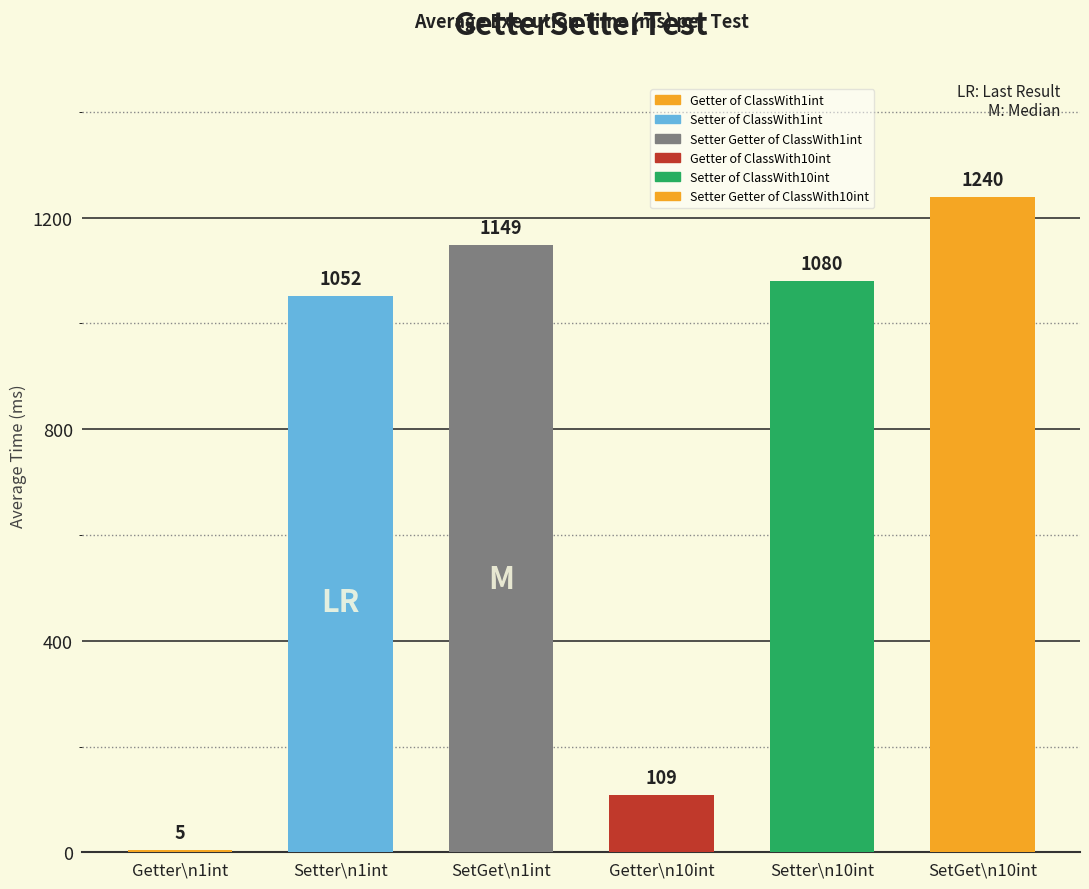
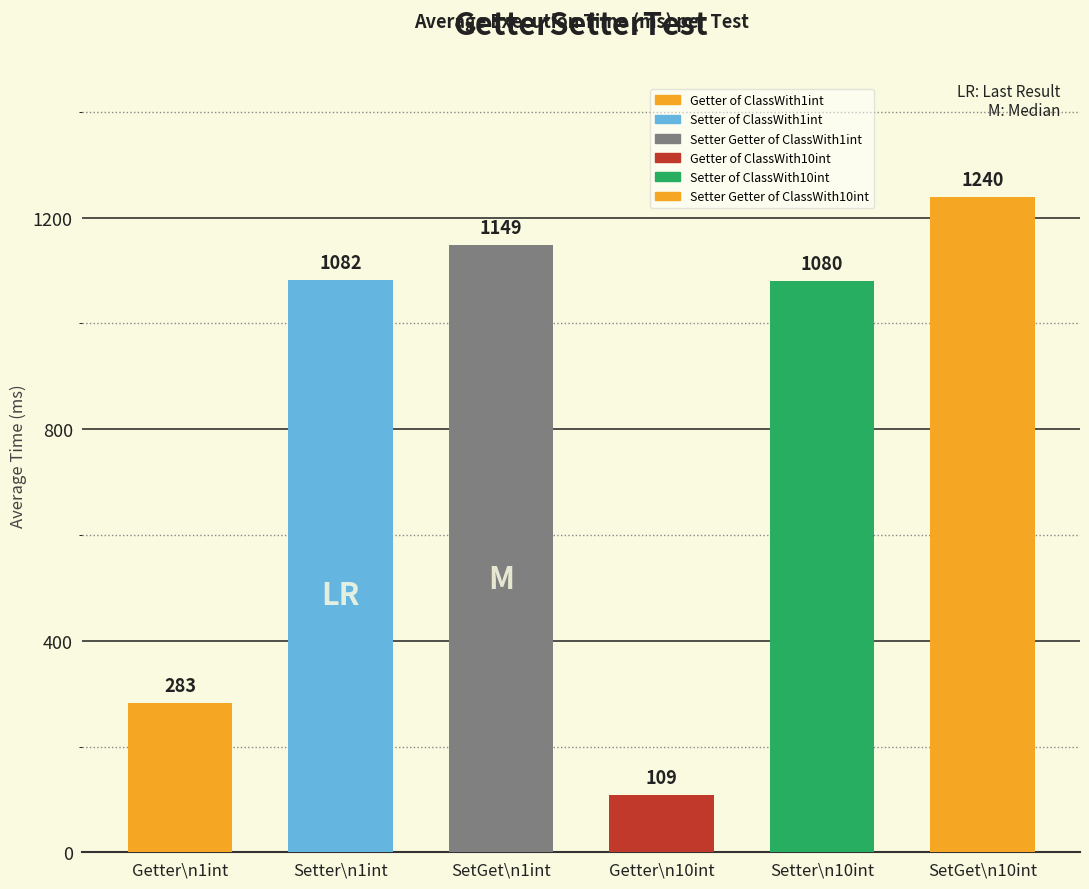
Getter\n1int: 5 -> 283
Setter\n1int: 1052 -> 1082
